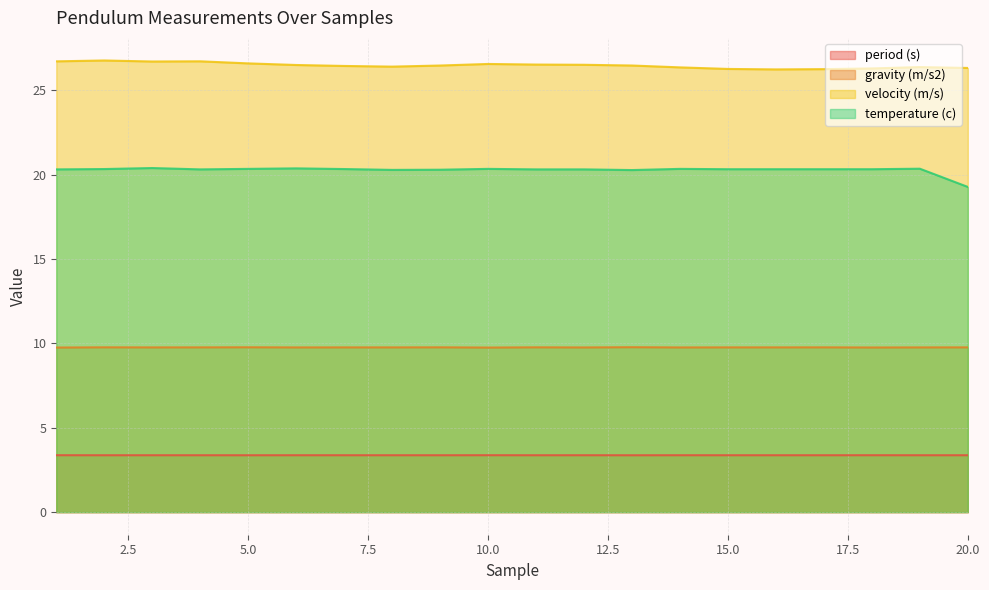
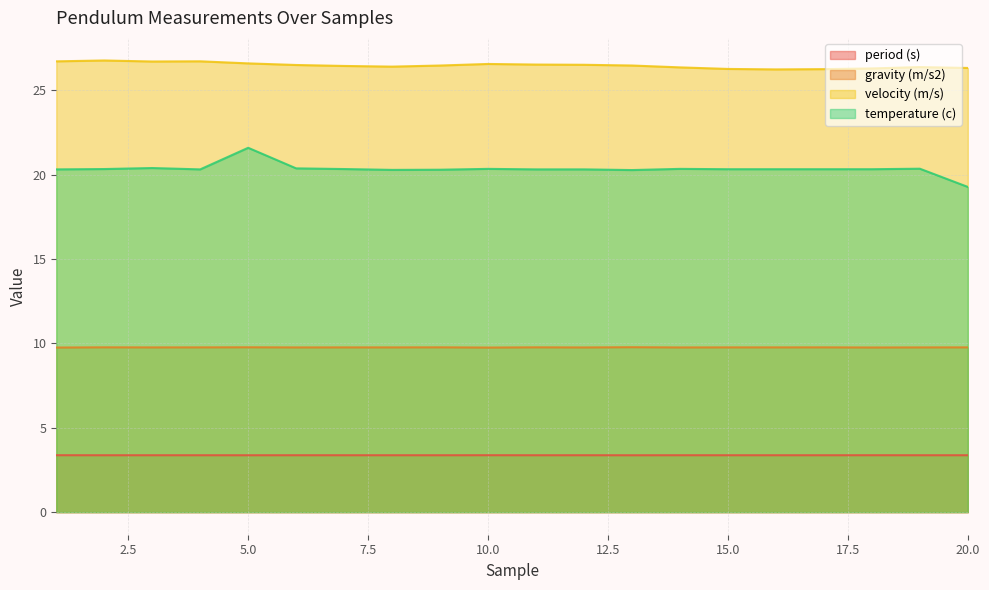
temperature (c), 5.0: 20.4 -> 21.6
